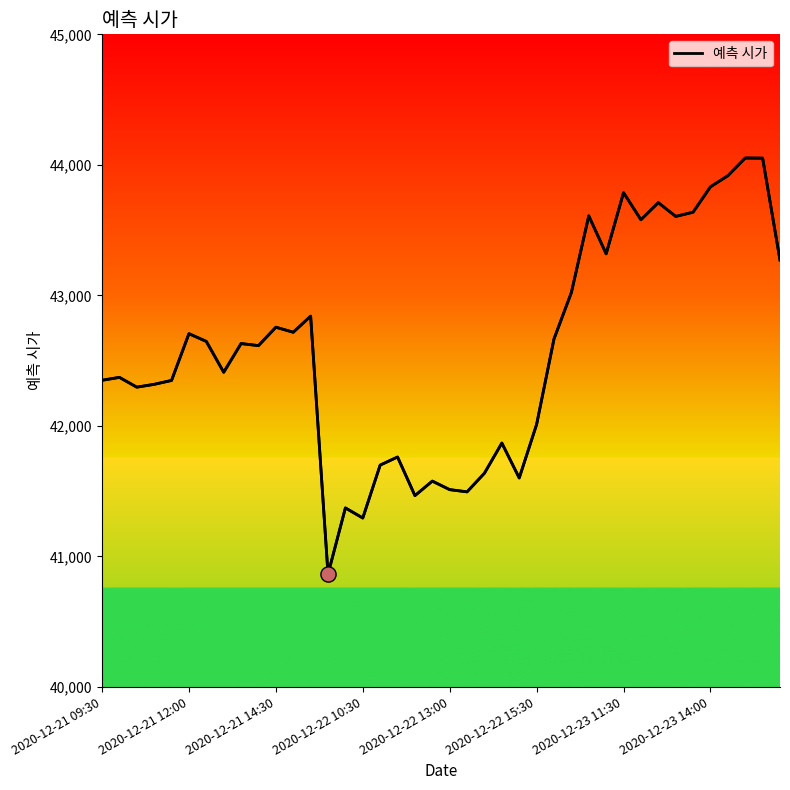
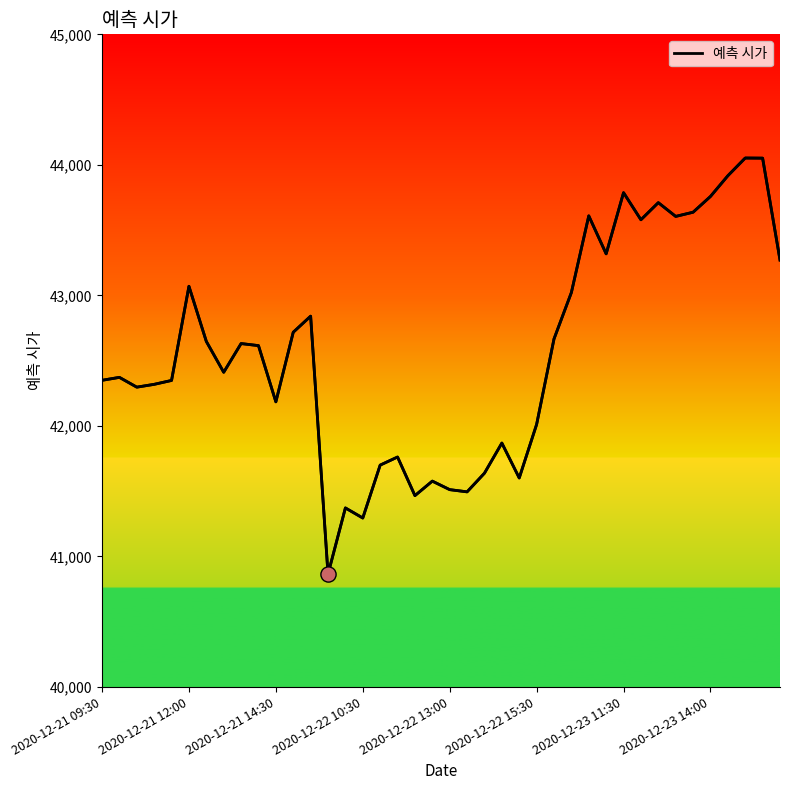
예측 시가, 2020-12-21 12:00: 42,710 -> 43,070
예측 시가, 2020-12-21 14:30: 42,760 -> 42,180
예측 시가, 2020-12-23 14:00: 43,830 -> 43,760
